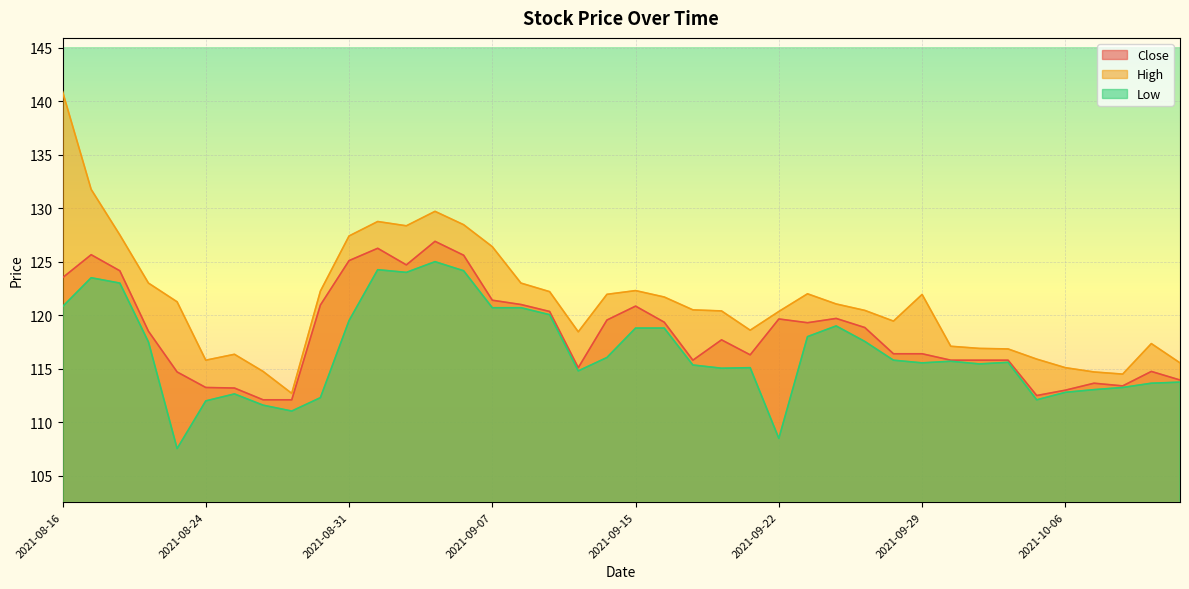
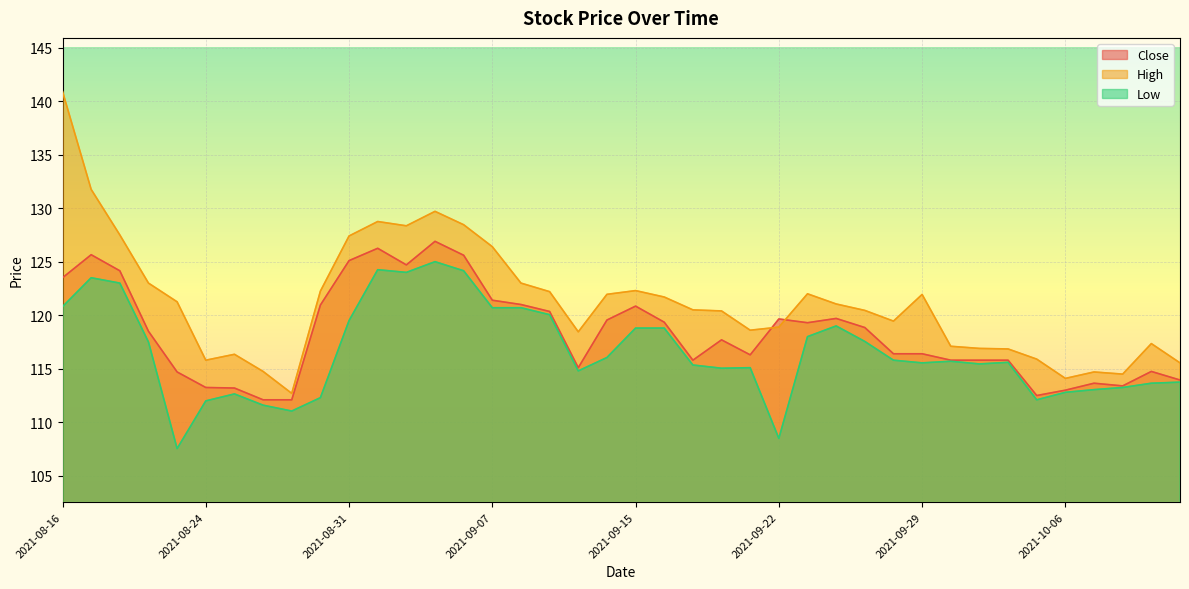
High, 2021-09-22: 120.4 -> 118.9
High, 2021-10-06: 115.1 -> 114.1
